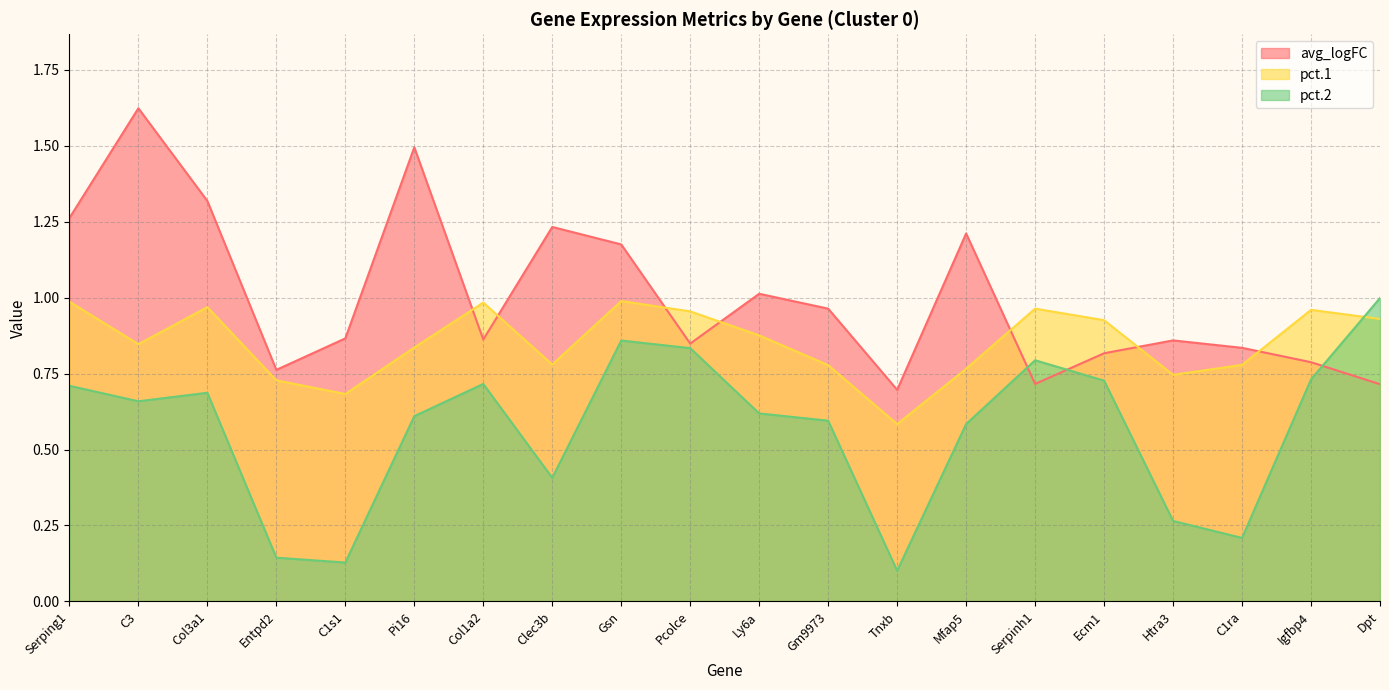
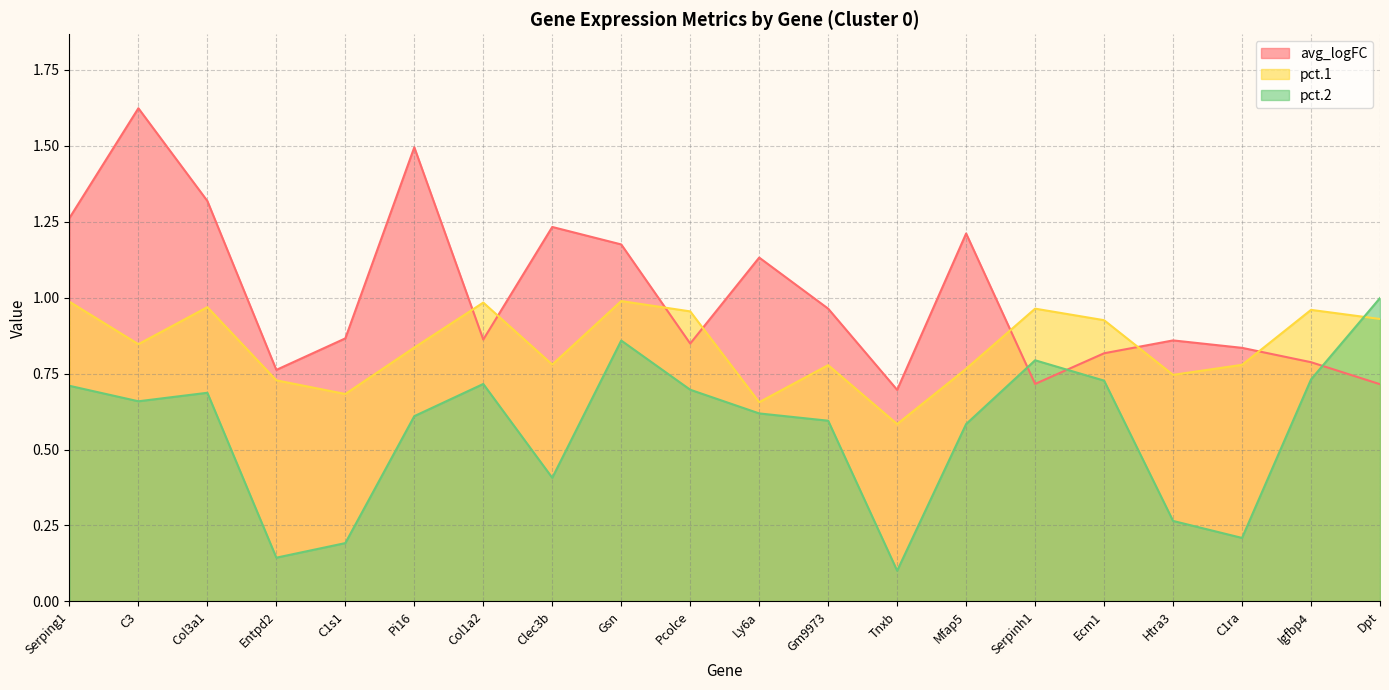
pct.2, C1s1: 0.13 -> 0.19
pct.2, Pcolce: 0.83 -> 0.70
avg_logFC, Ly6a: 1.01 -> 1.13
pct.1, Ly6a: 0.88 -> 0.66
